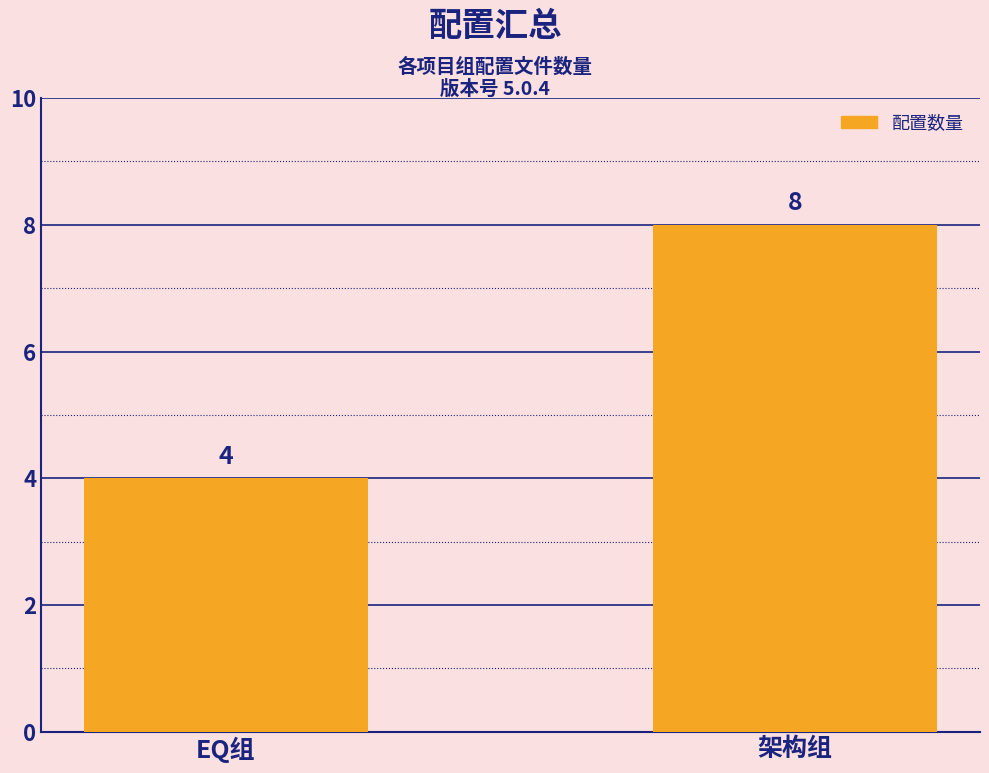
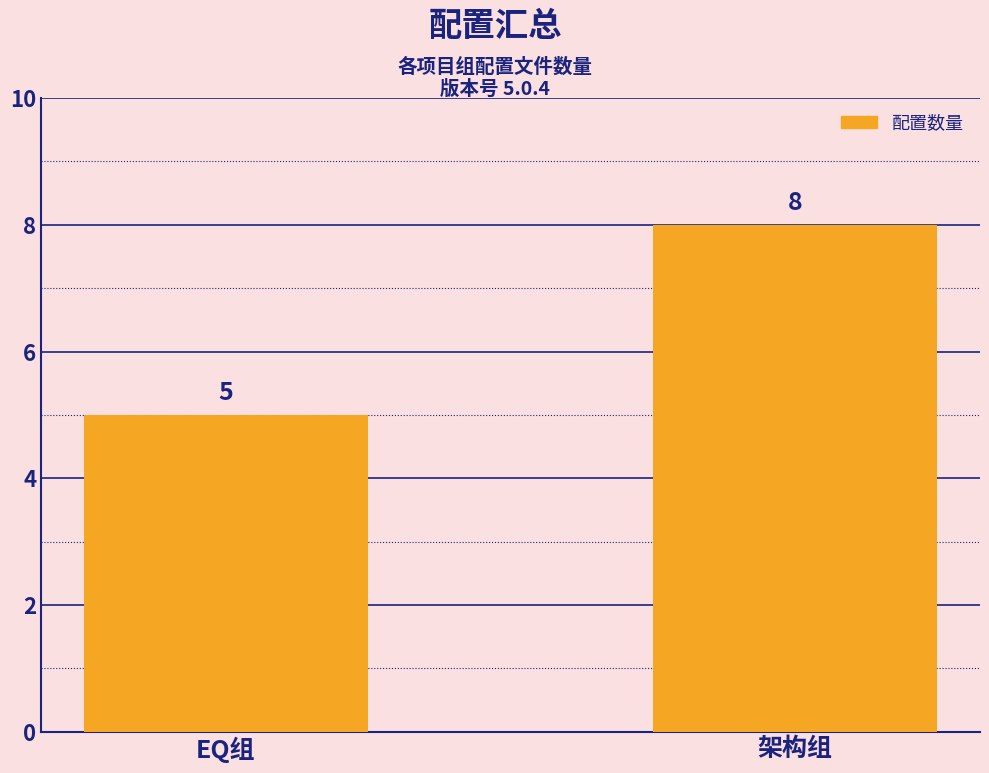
EQ组: 4 -> 5
